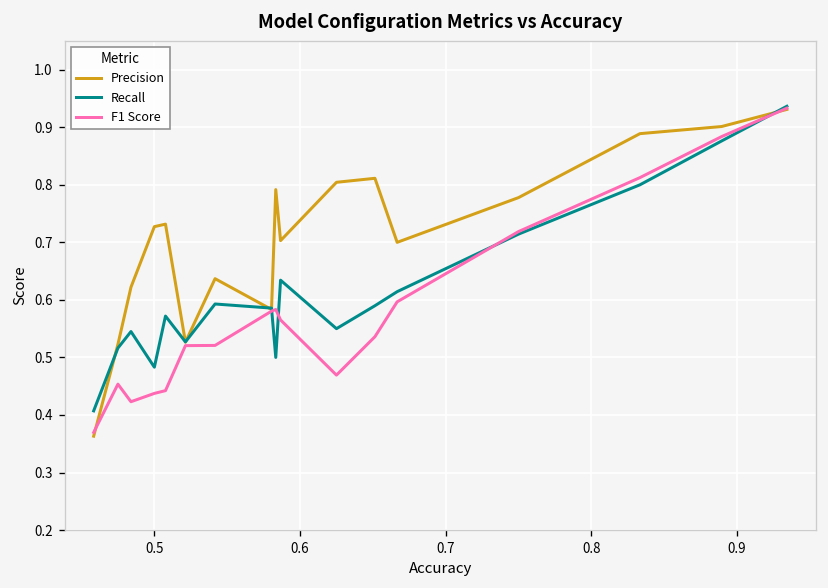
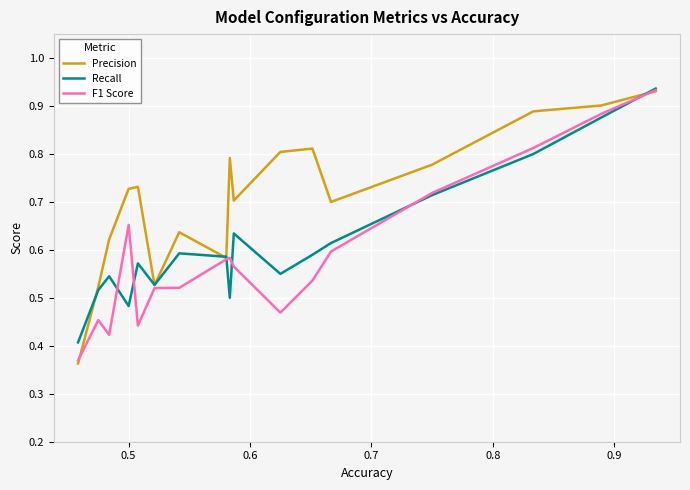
F1 Score, 0.5: 0.44 -> 0.65
